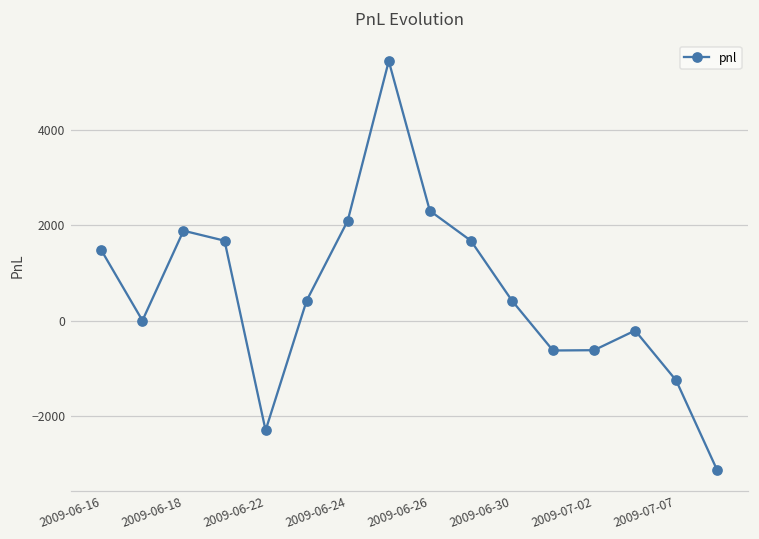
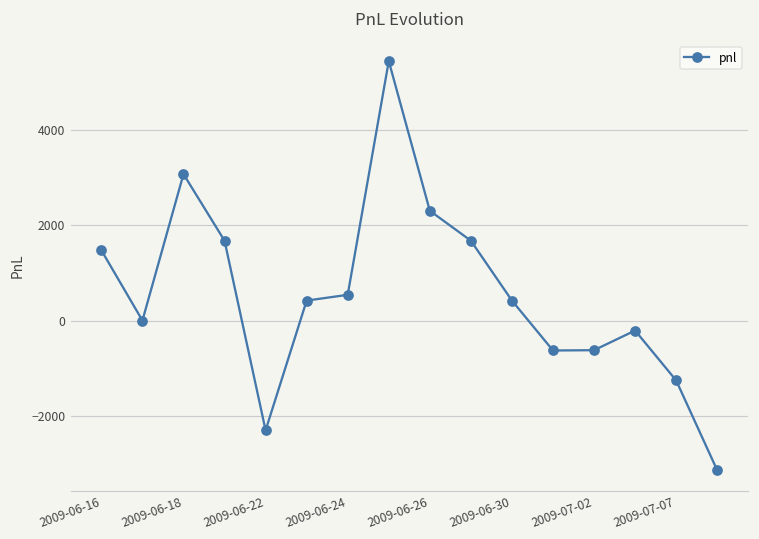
2009-06-18: 1900 -> 3100
2009-06-24: 2100 -> 500
